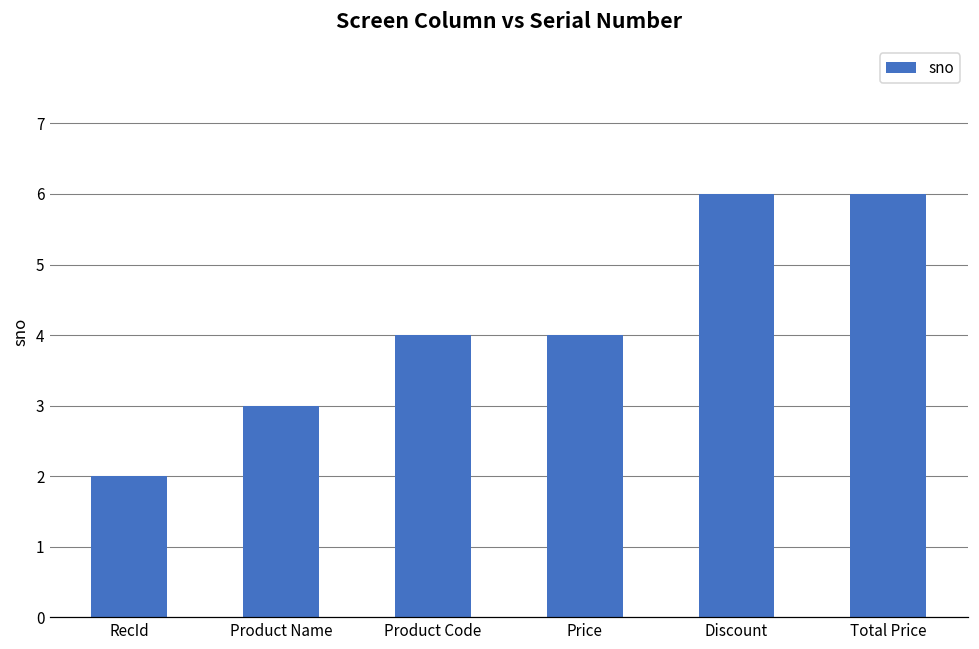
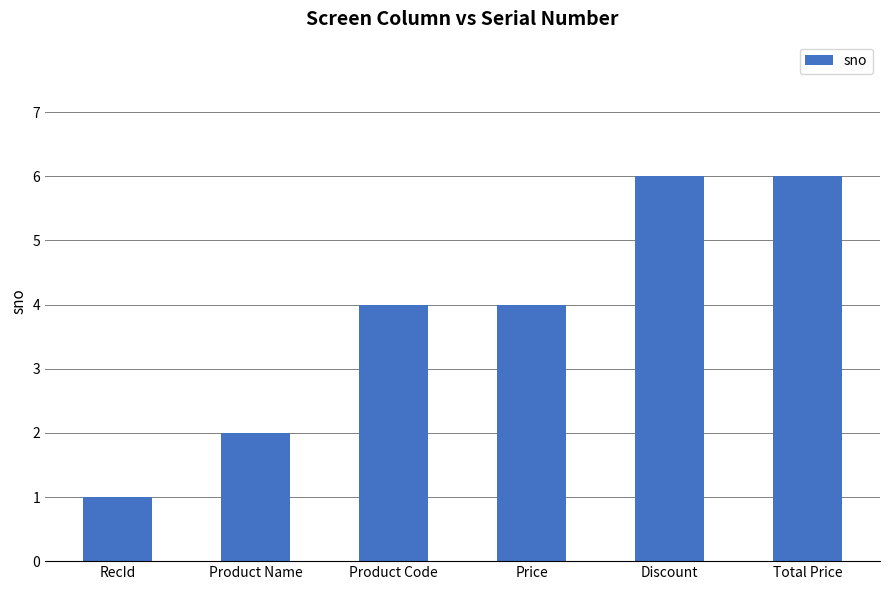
RecId: 2 -> 1
Product Name: 3 -> 2
